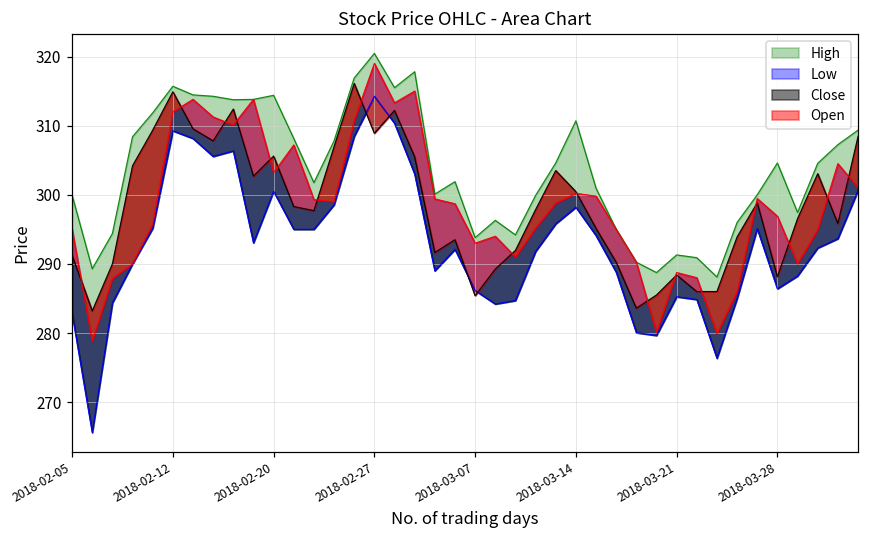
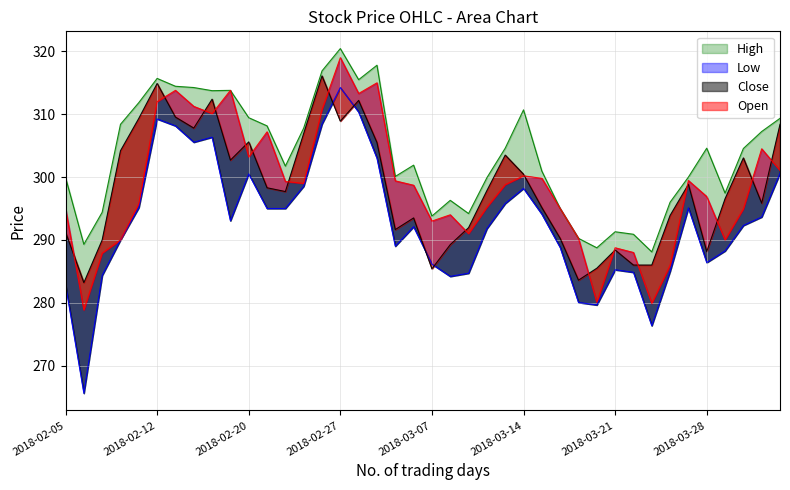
High, 2018-02-20: 314 -> 309
